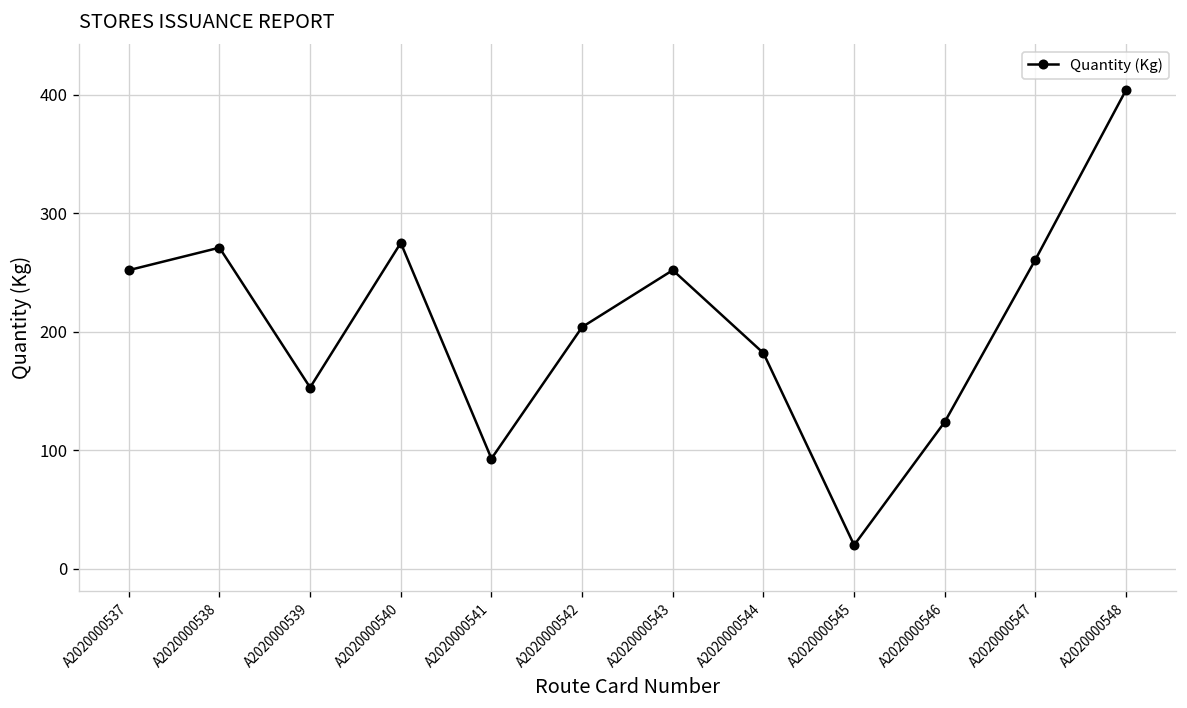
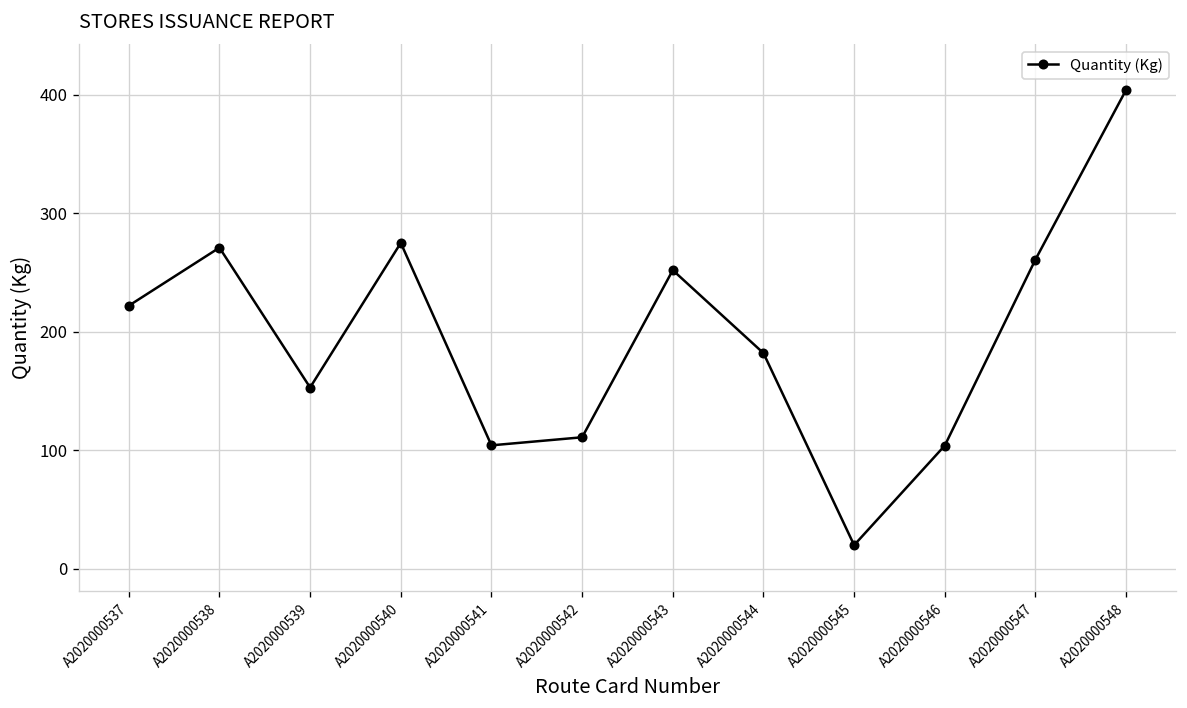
A2020000537: 250 -> 220
A2020000541: 90 -> 100
A2020000542: 200 -> 110
A2020000546: 120 -> 100
